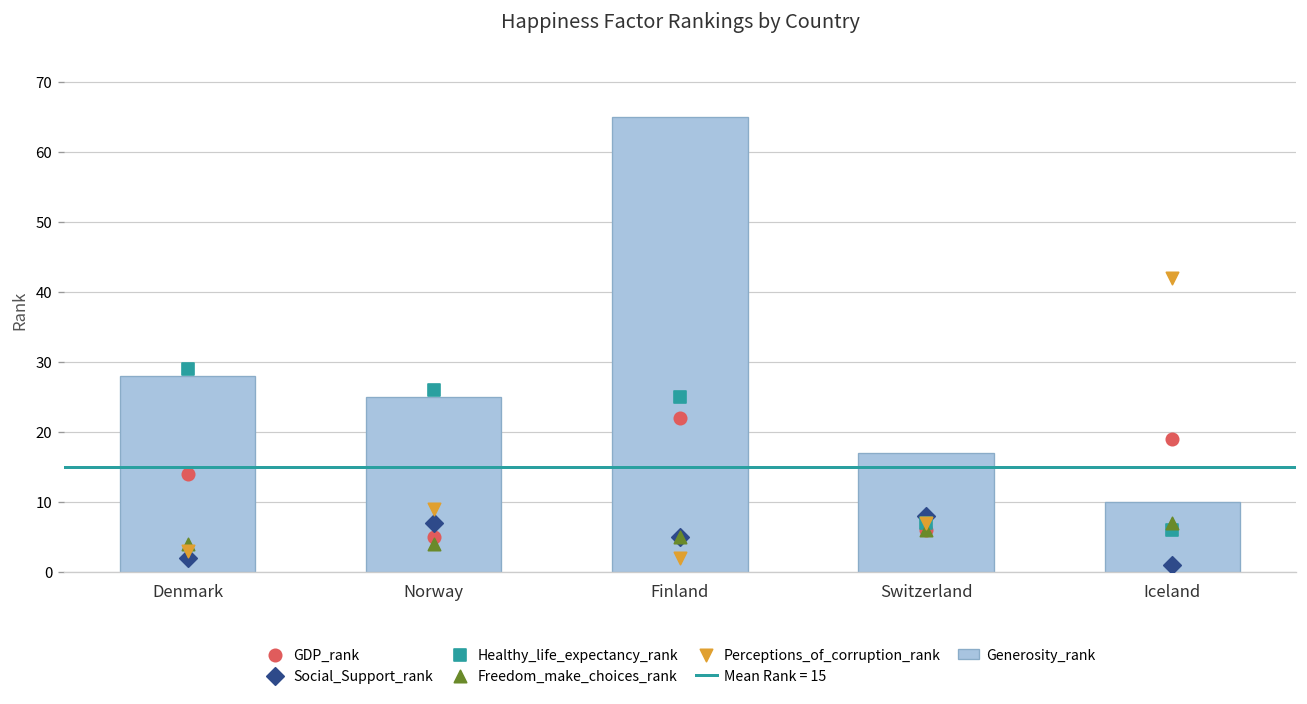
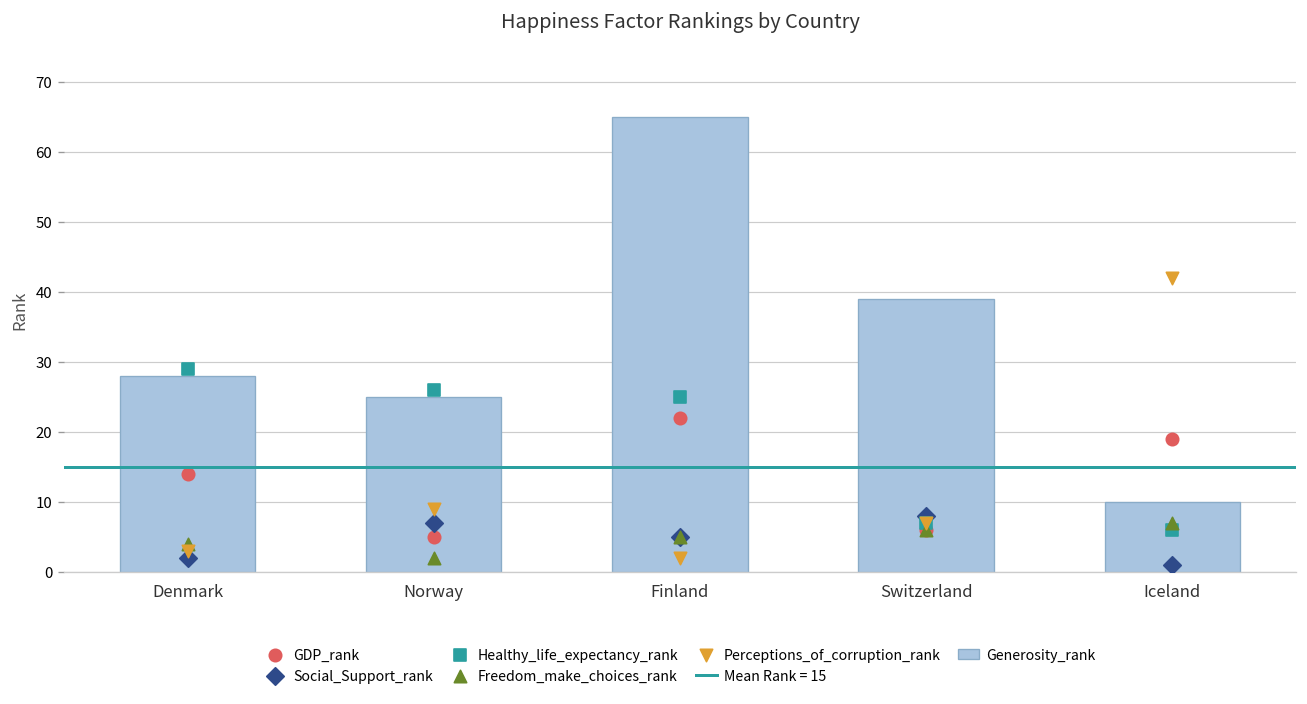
Freedom_make_choices_rank, Norway: 4 -> 2
Generosity_rank, Switzerland: 17 -> 39
